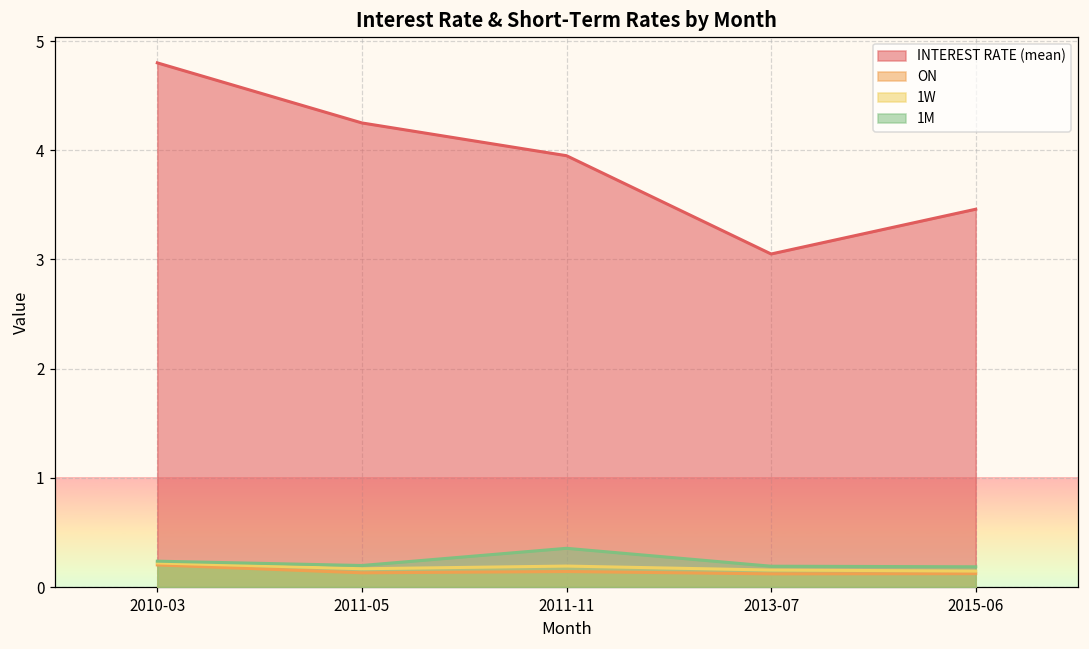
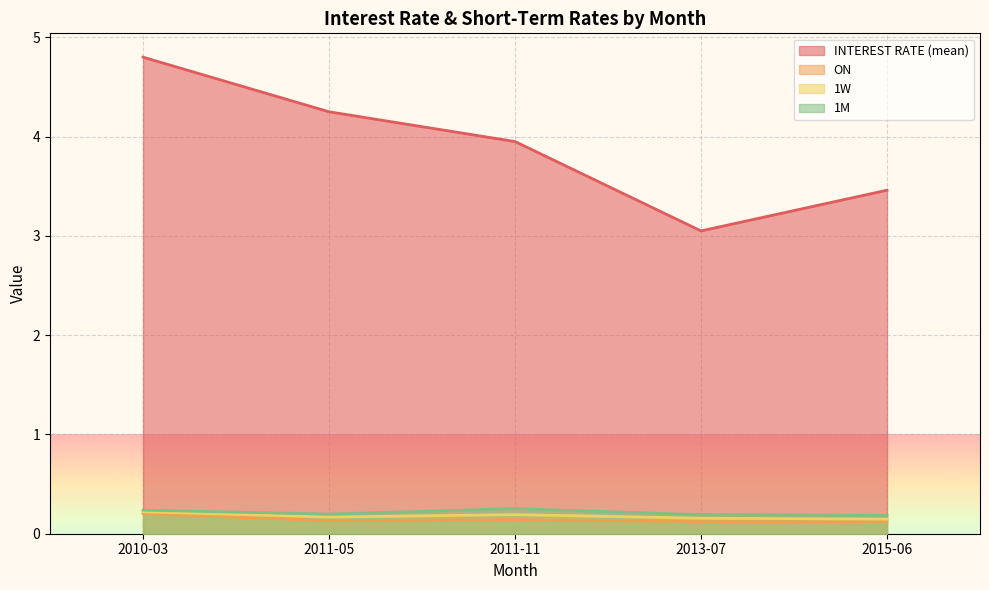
1M, 2011-11: 0.4 -> 0.3
